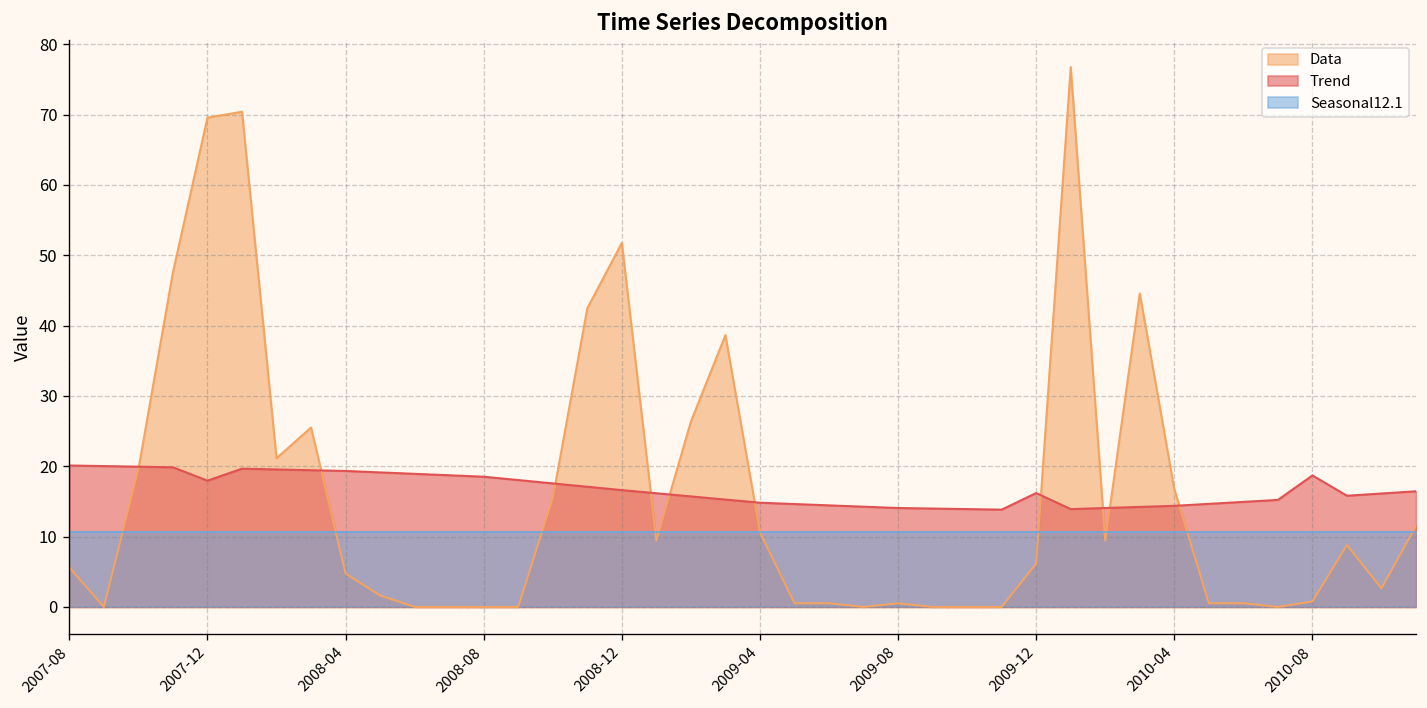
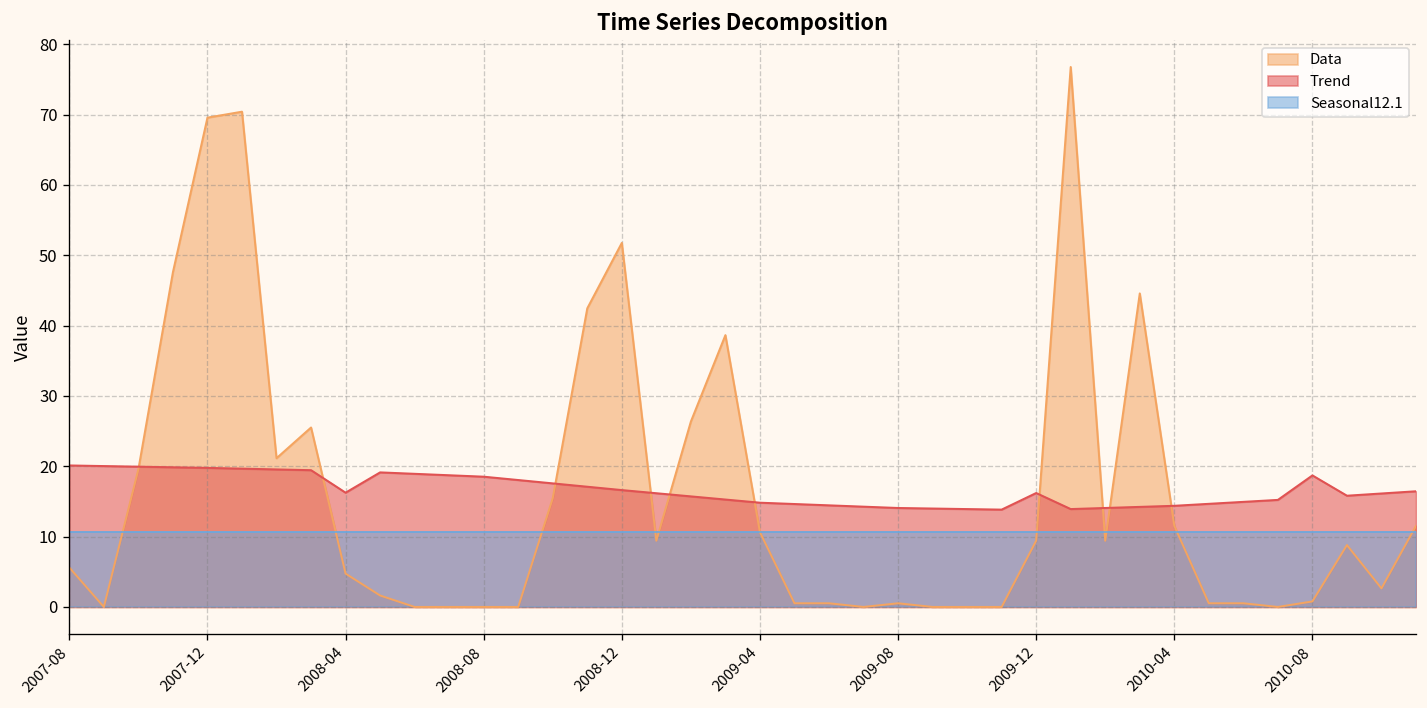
Trend, 2007-12: 18 -> 20
Trend, 2008-04: 19 -> 16
Data, 2009-12: 6 -> 9
Data, 2010-04: 17 -> 12
